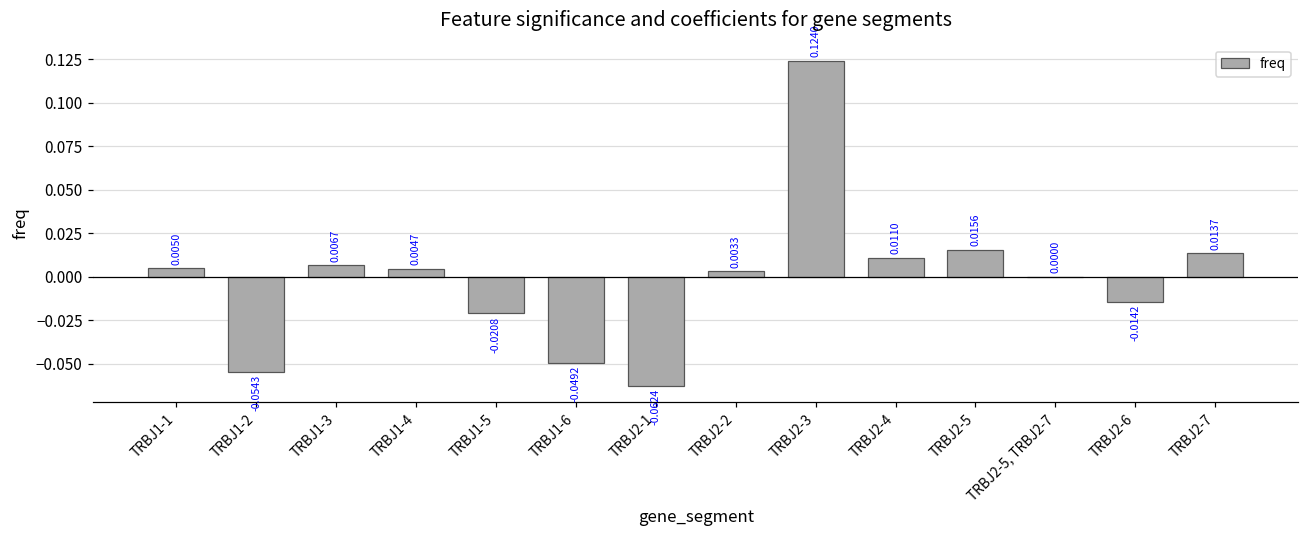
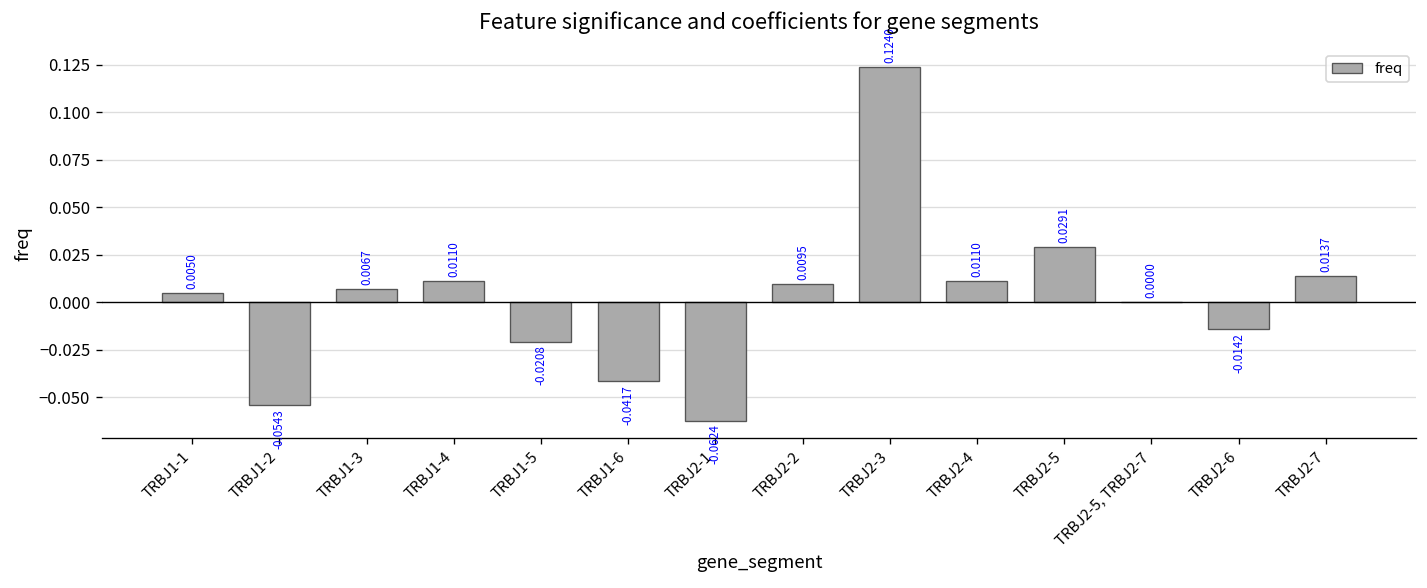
TRBJ1-4: 0.0047 -> 0.0110
TRBJ1-6: -0.0492 -> -0.0417
TRBJ2-2: 0.0033 -> 0.0095
TRBJ2-5: 0.0156 -> 0.0291
